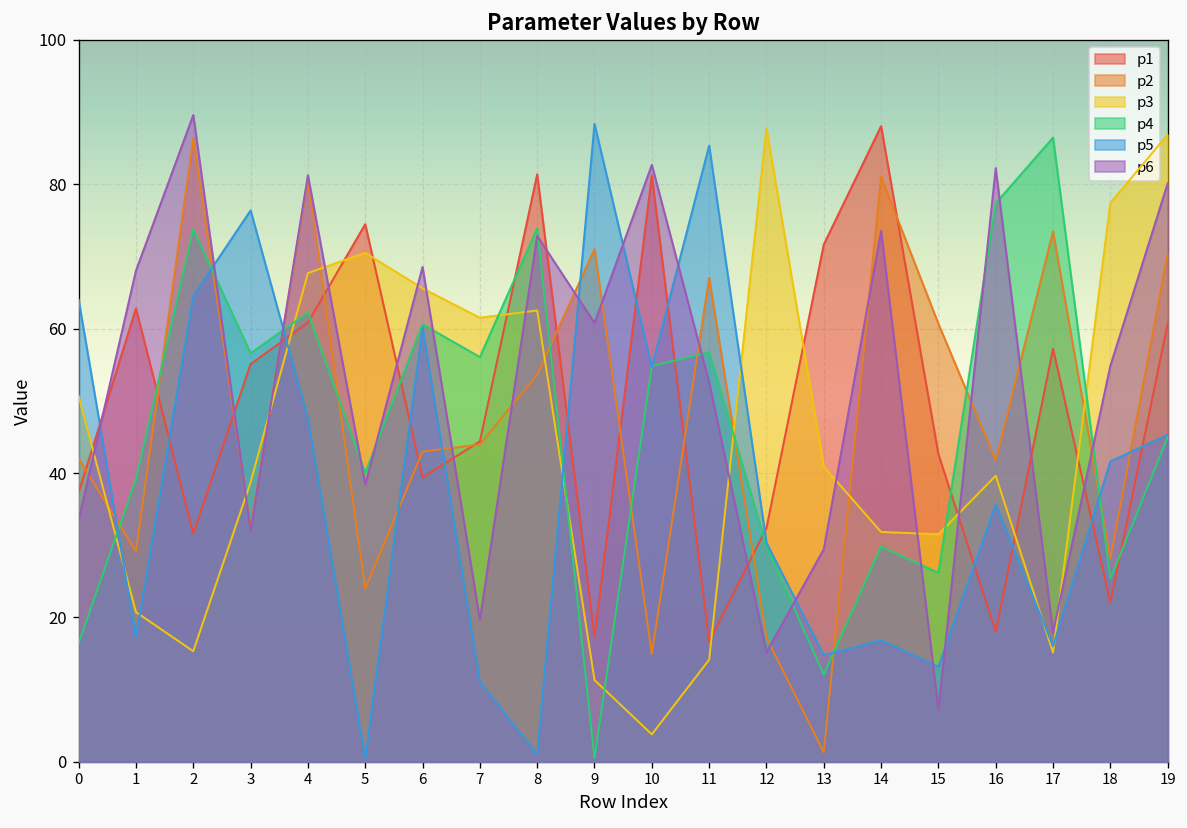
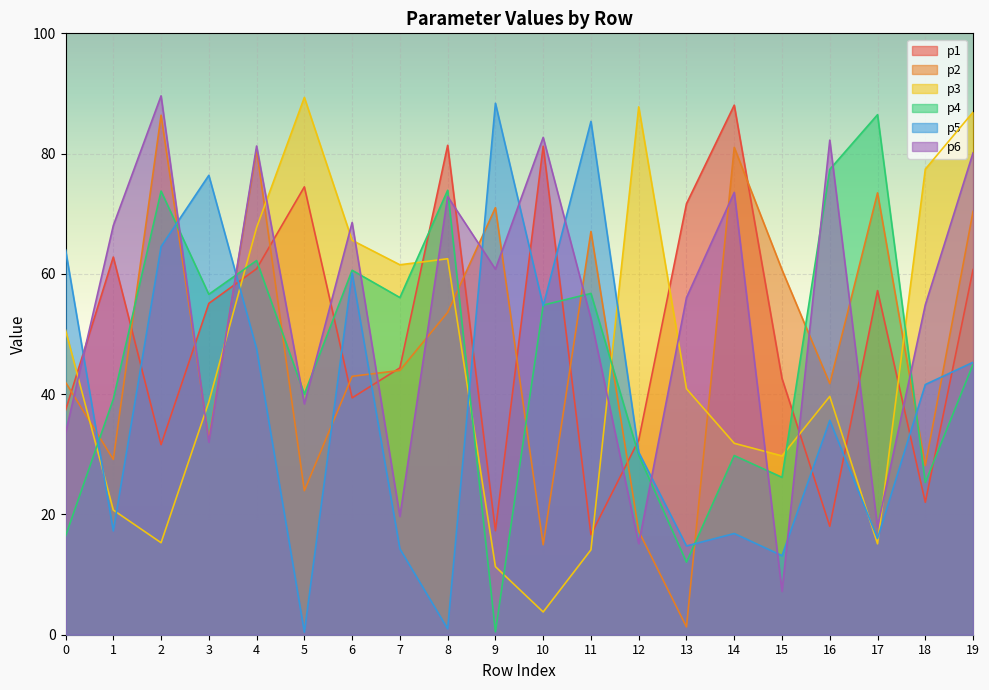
p3, 5: 71 -> 89
p5, 7: 11 -> 14
p6, 13: 29 -> 56
p3, 15: 32 -> 30
